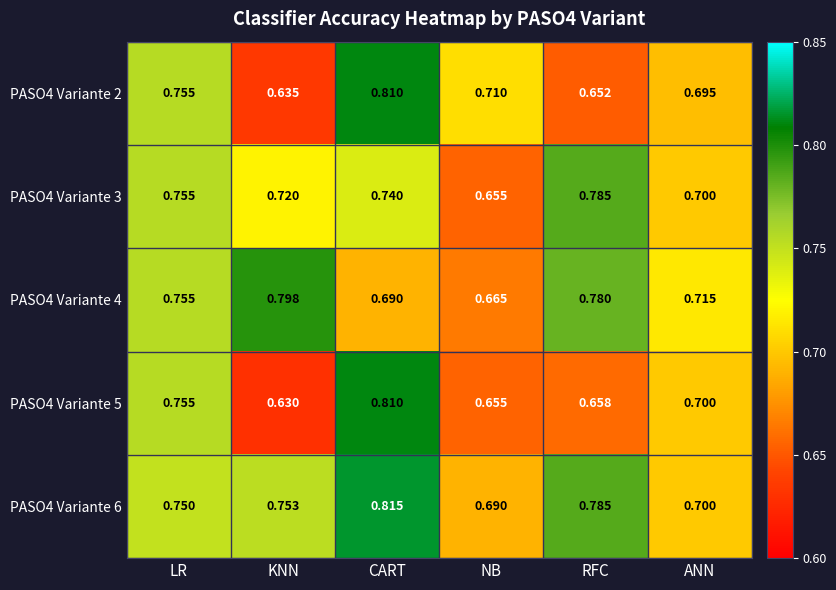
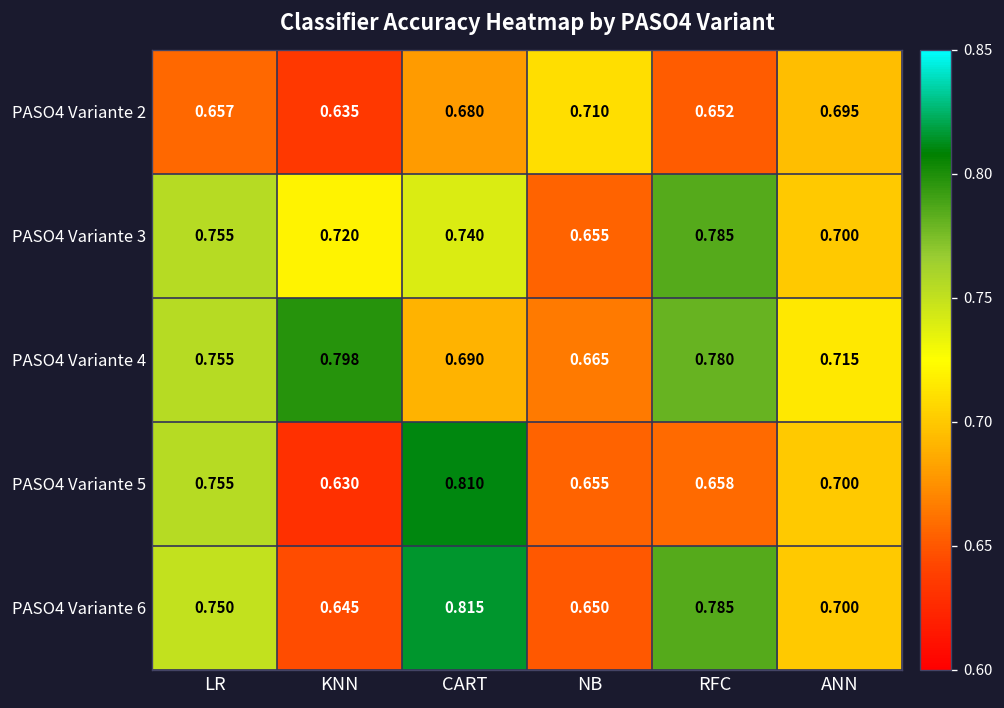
PASO4 Variante 2, LR: 0.755 -> 0.657
PASO4 Variante 2, CART: 0.810 -> 0.680
PASO4 Variante 6, KNN: 0.753 -> 0.645
PASO4 Variante 6, NB: 0.690 -> 0.650
